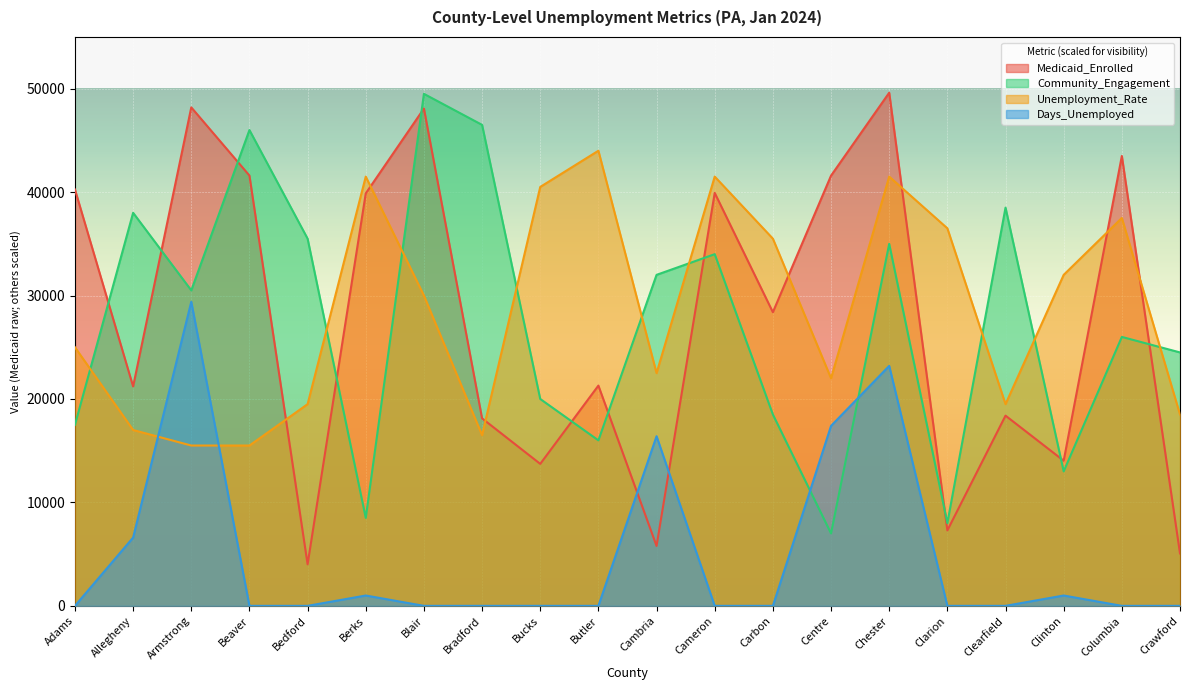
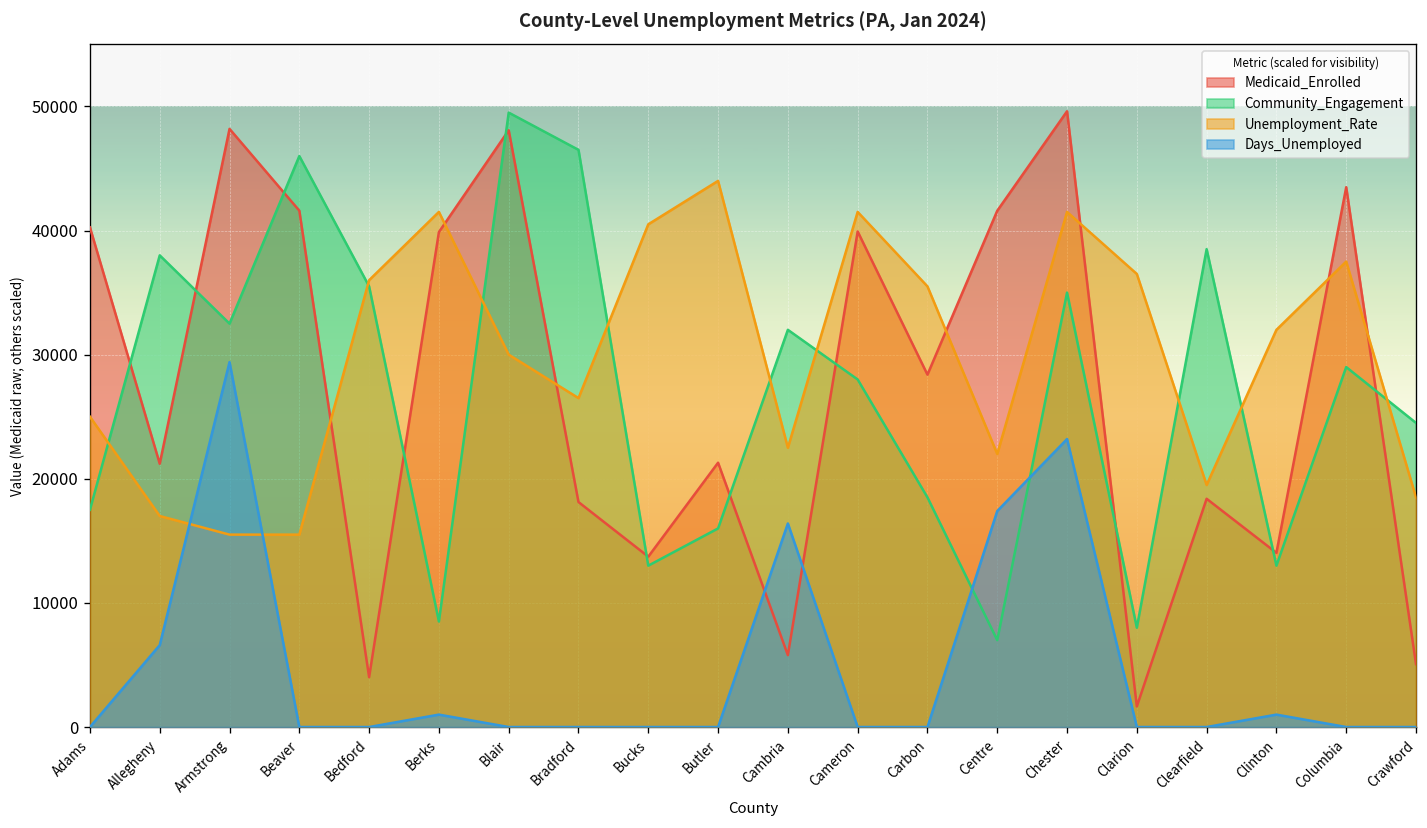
Community_Engagement, Armstrong: 30500 -> 32500
Unemployment_Rate, Bedford: 19500 -> 36000
Unemployment_Rate, Bradford: 16500 -> 26500
Community_Engagement, Bucks: 20000 -> 13000
Community_Engagement, Cameron: 34000 -> 28000
Medicaid_Enrolled, Clarion: 7300 -> 1700
Community_Engagement, Columbia: 26000 -> 29000
